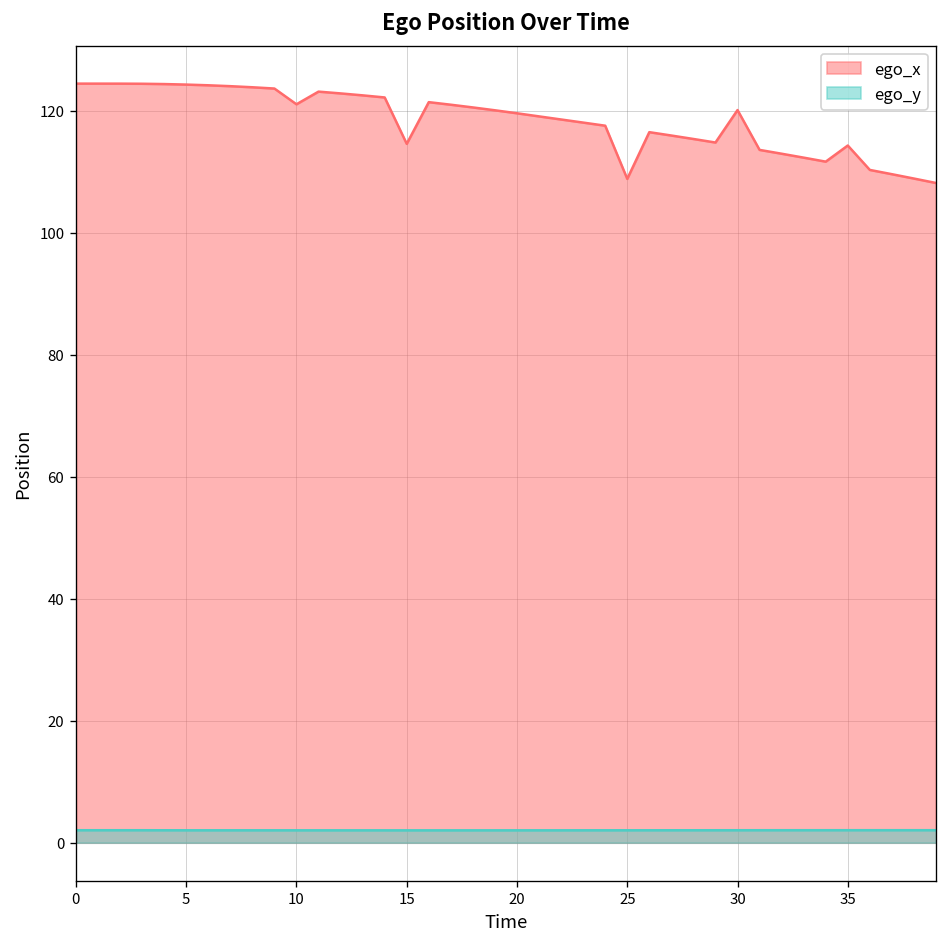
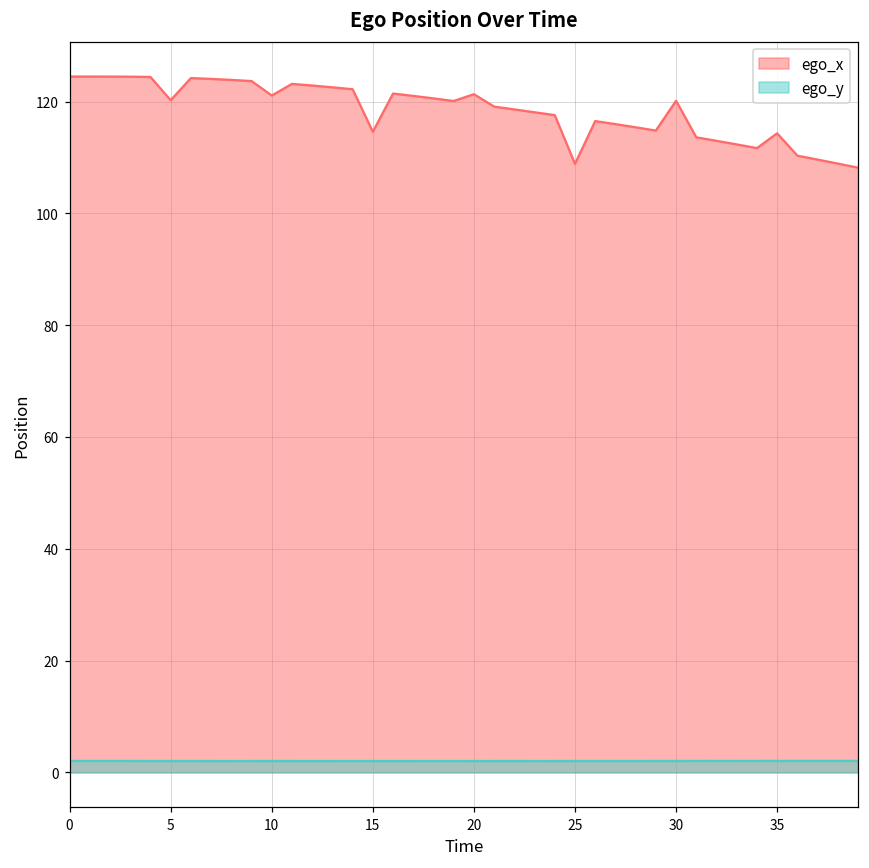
ego_x, 5: 124 -> 120
ego_x, 20: 120 -> 121
